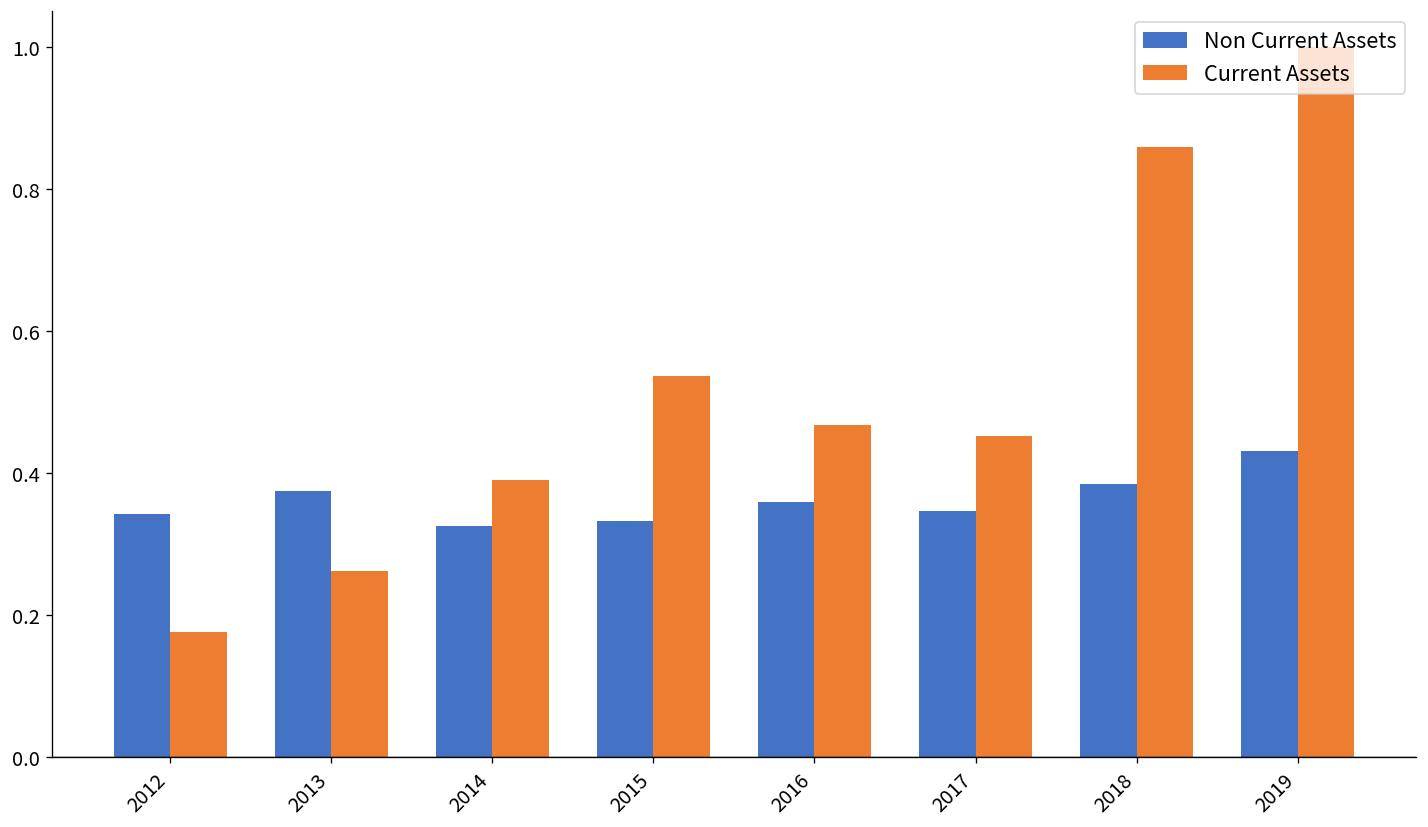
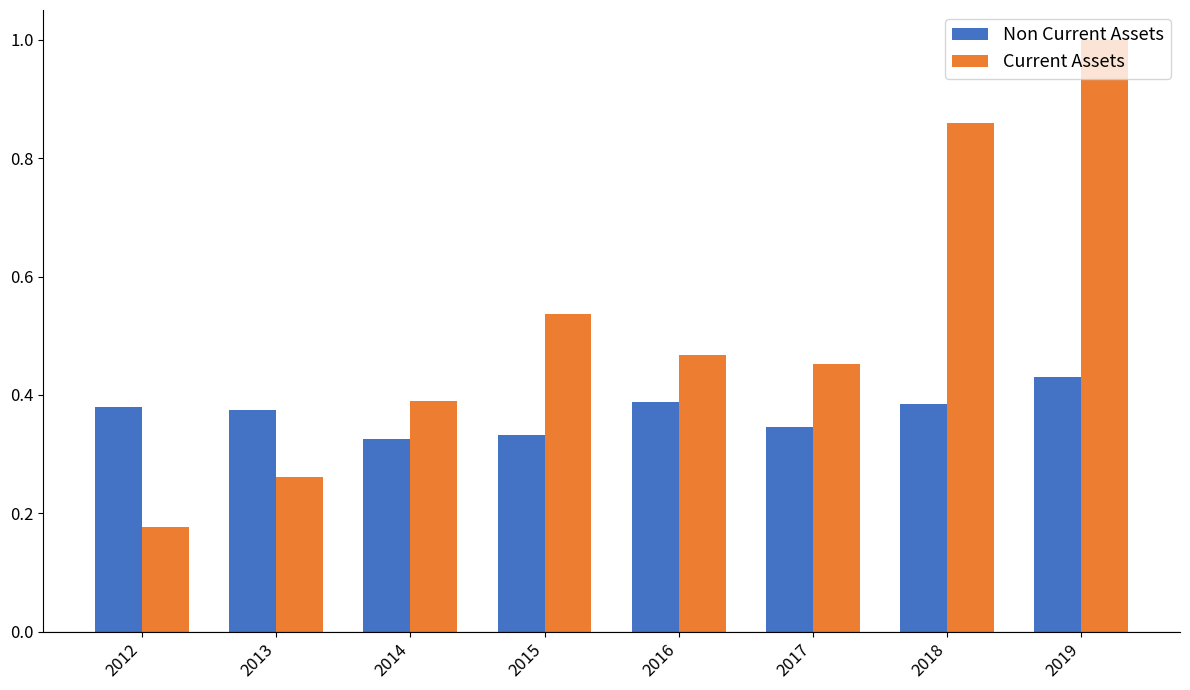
Non Current Assets, 2012: 0.34 -> 0.38
Non Current Assets, 2016: 0.36 -> 0.39
